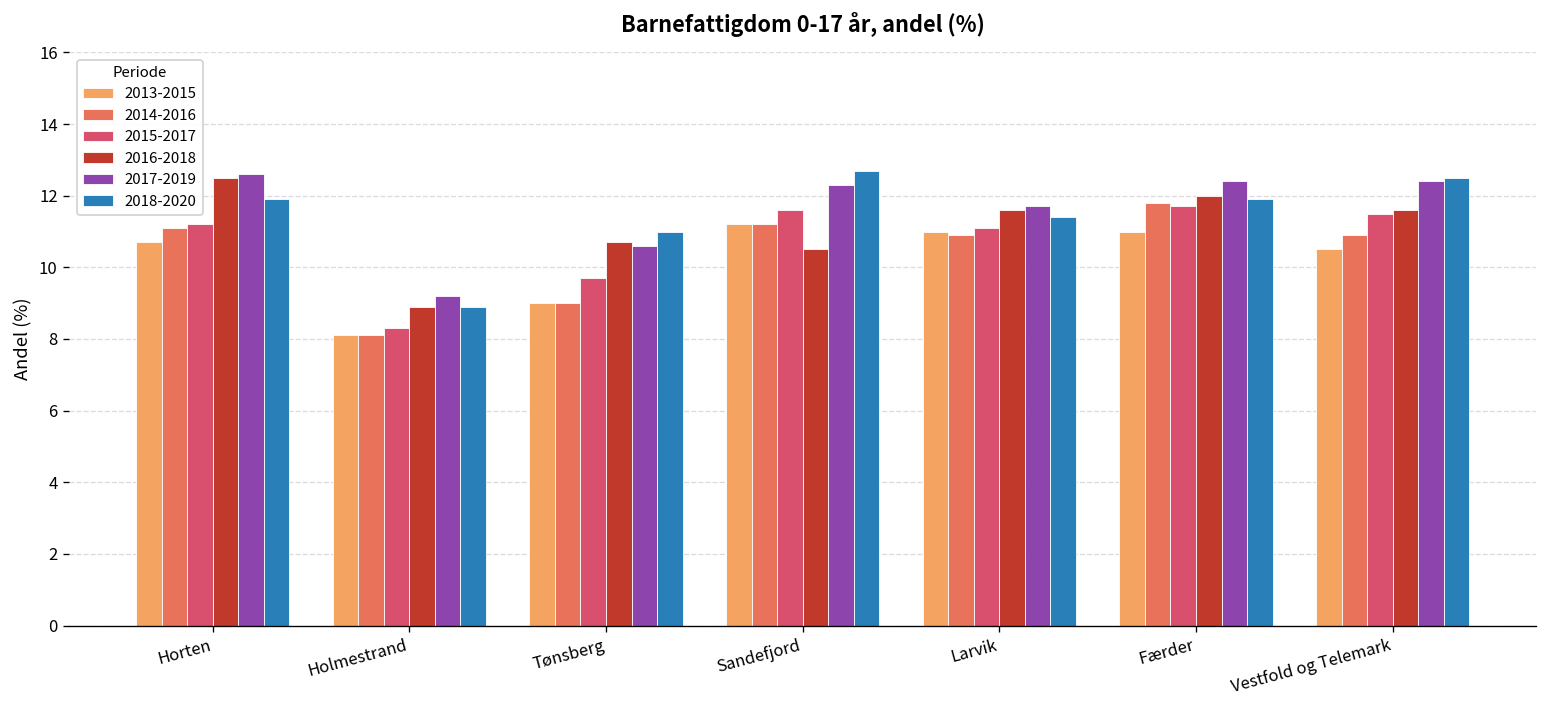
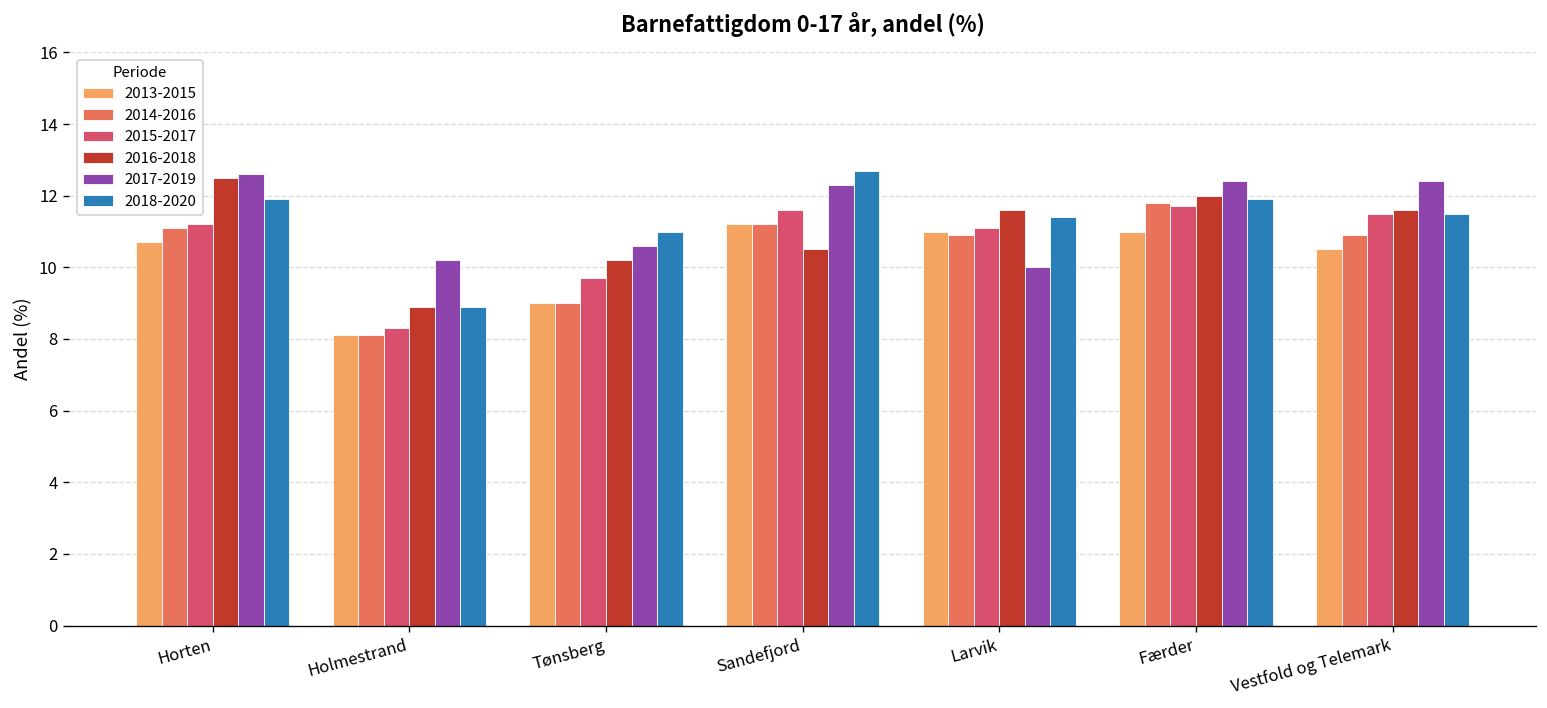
2017-2019, Holmestrand: 9.2 -> 10.2
2016-2018, Tønsberg: 10.7 -> 10.2
2017-2019, Larvik: 11.7 -> 10.0
2018-2020, Vestfold og Telemark: 12.5 -> 11.5
